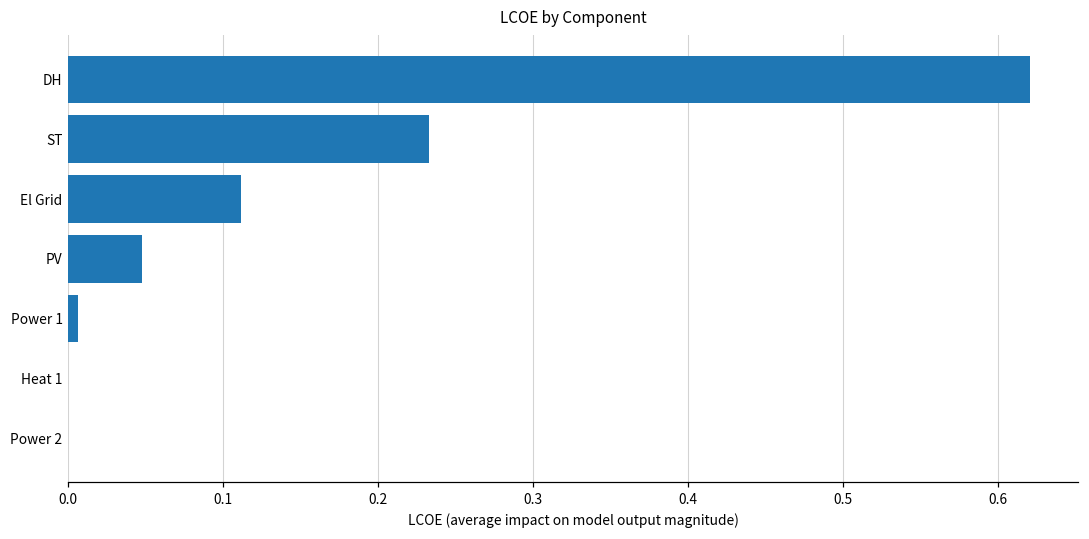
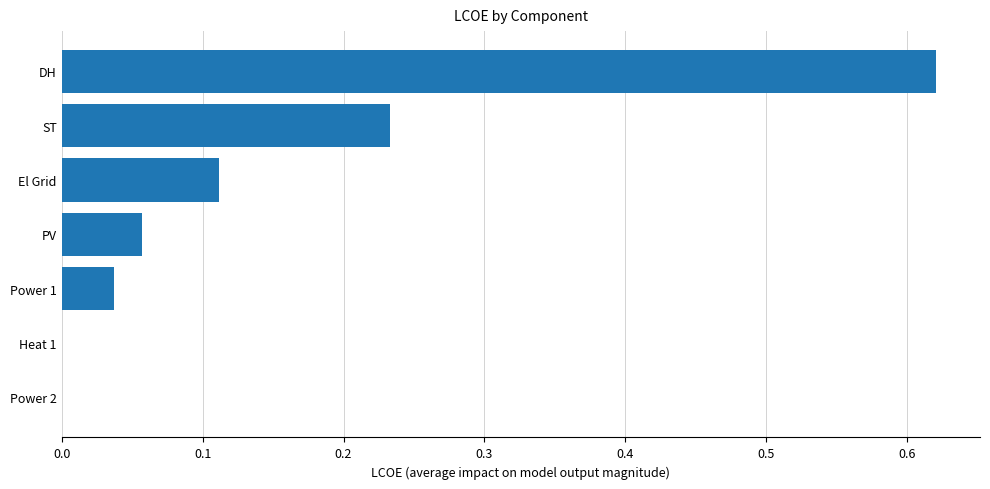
PV: 0.048 -> 0.057
Power 1: 0.006 -> 0.037
